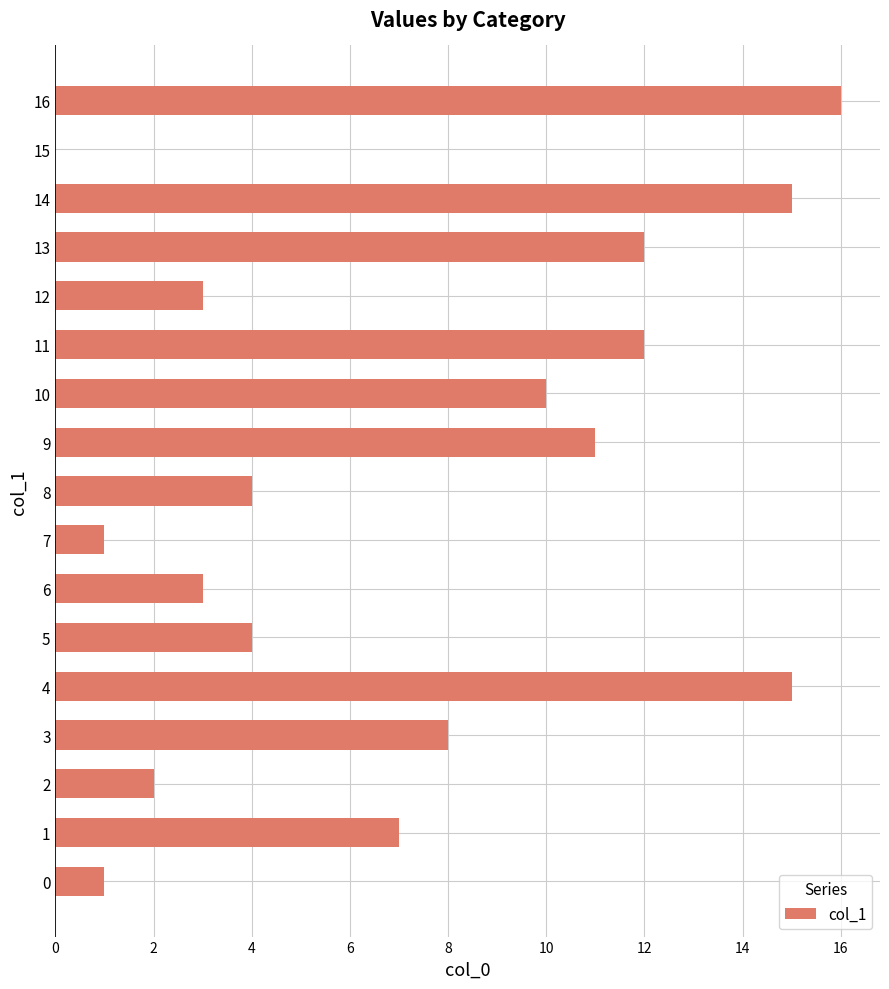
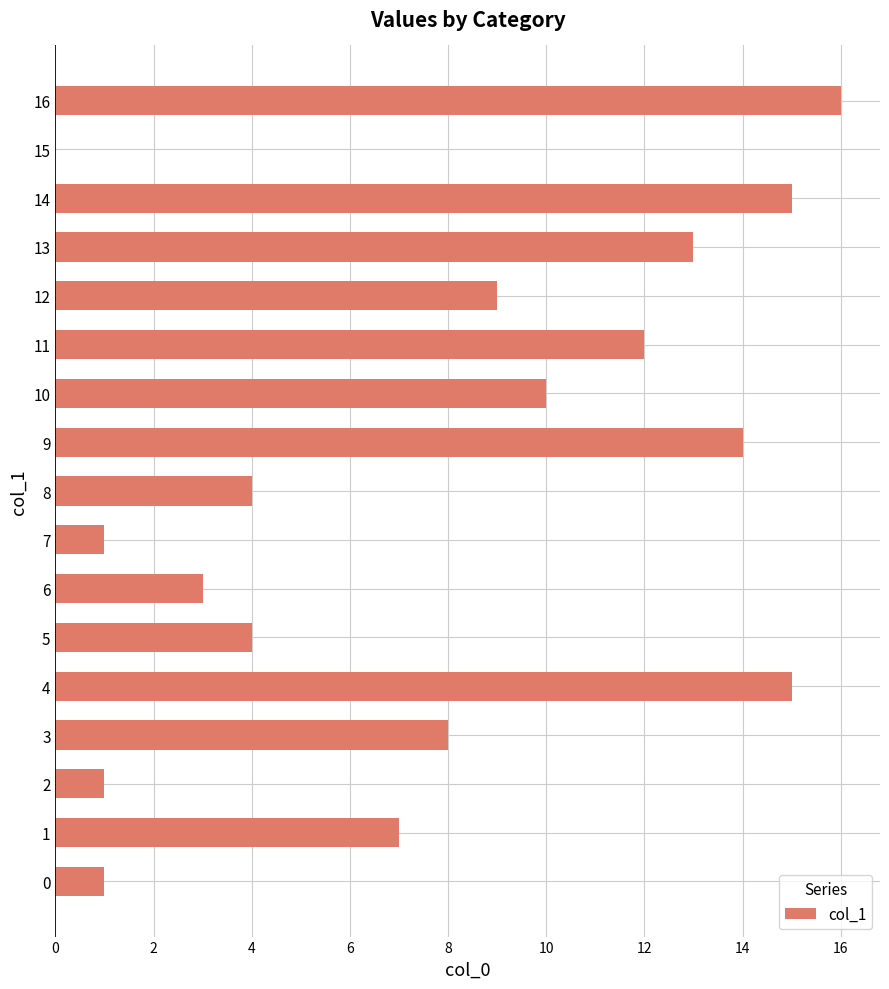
13: 12 -> 13
12: 3 -> 9
9: 11 -> 14
2: 2 -> 1
